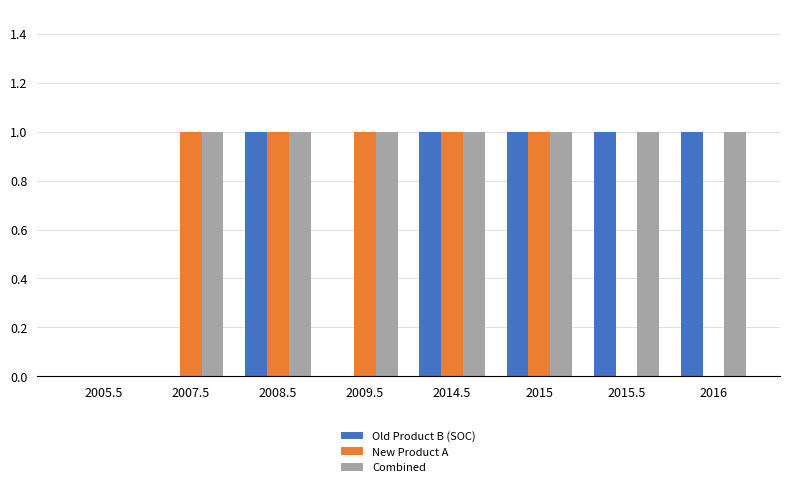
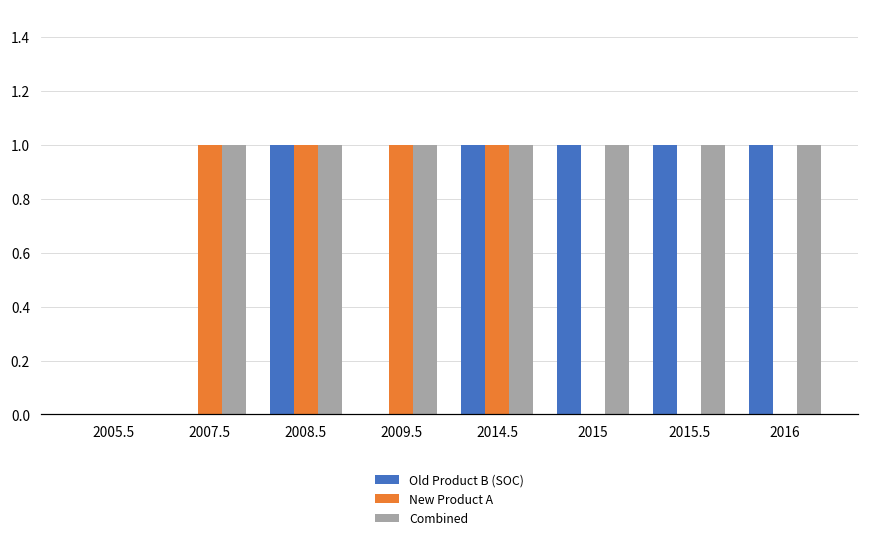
New Product A, 2015: 1 -> 0
